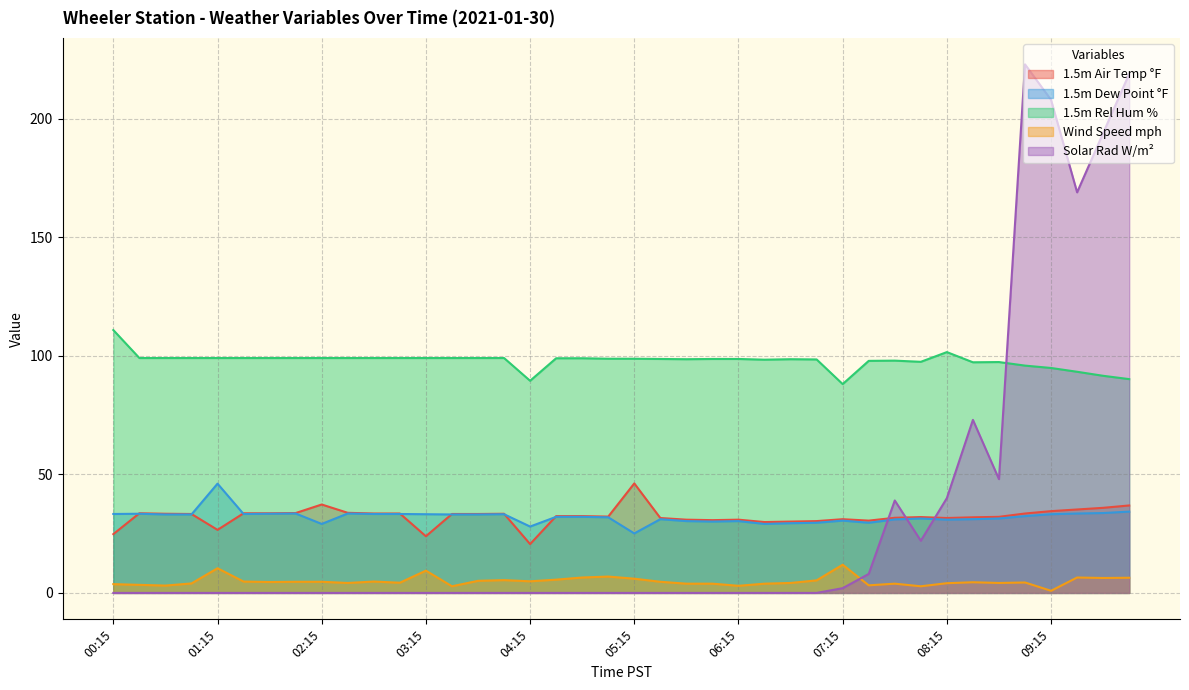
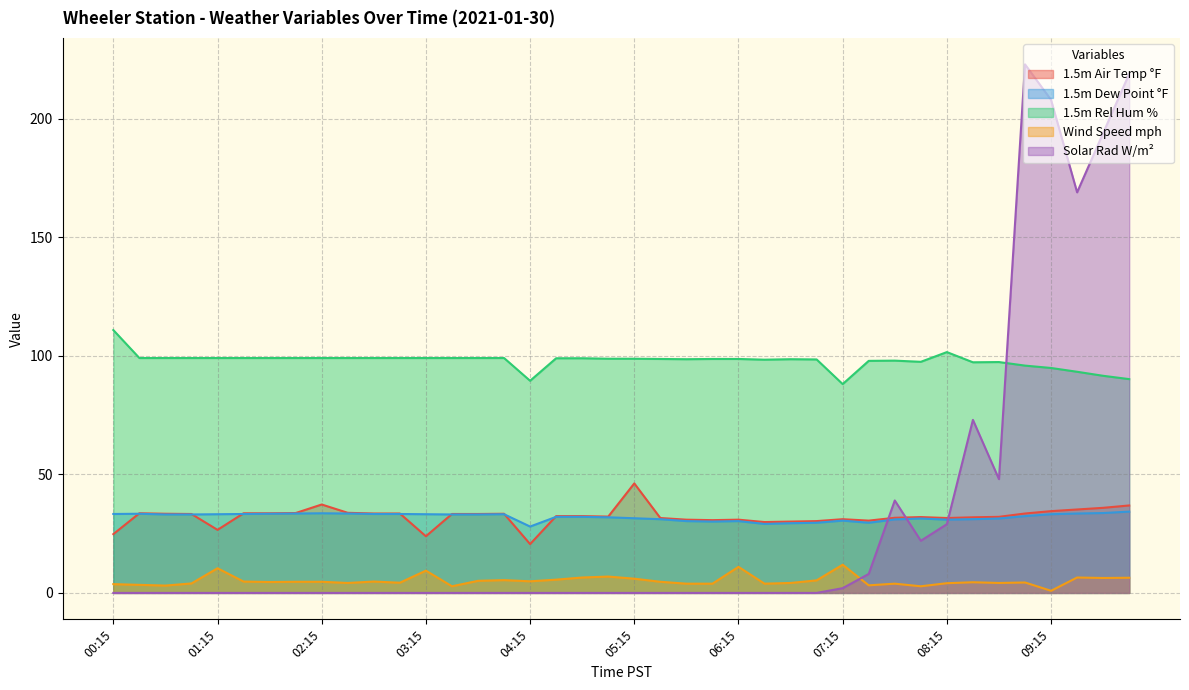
1.5m Dew Point °F, 01:15: 46 -> 33
1.5m Dew Point °F, 02:15: 29 -> 34
1.5m Dew Point °F, 05:15: 25 -> 32
Wind Speed mph, 06:15: 3 -> 11
Solar Rad W/m², 08:15: 40 -> 29
